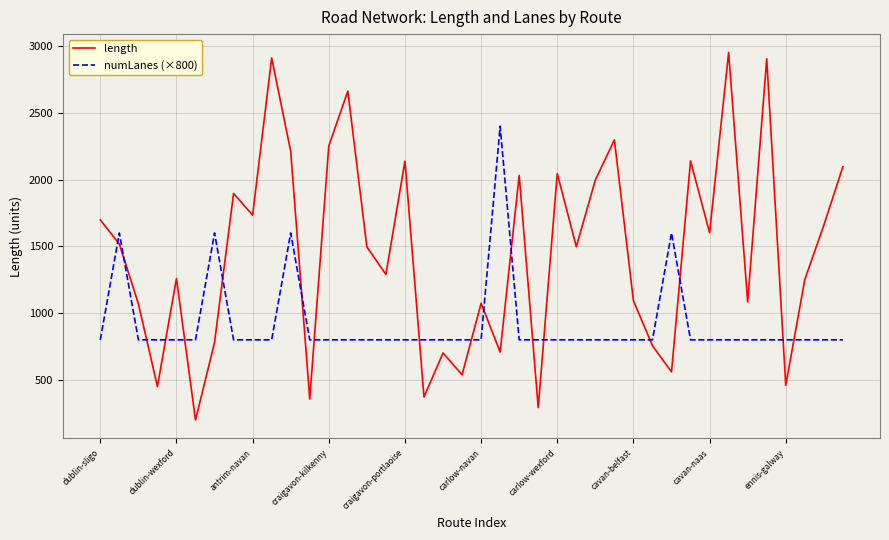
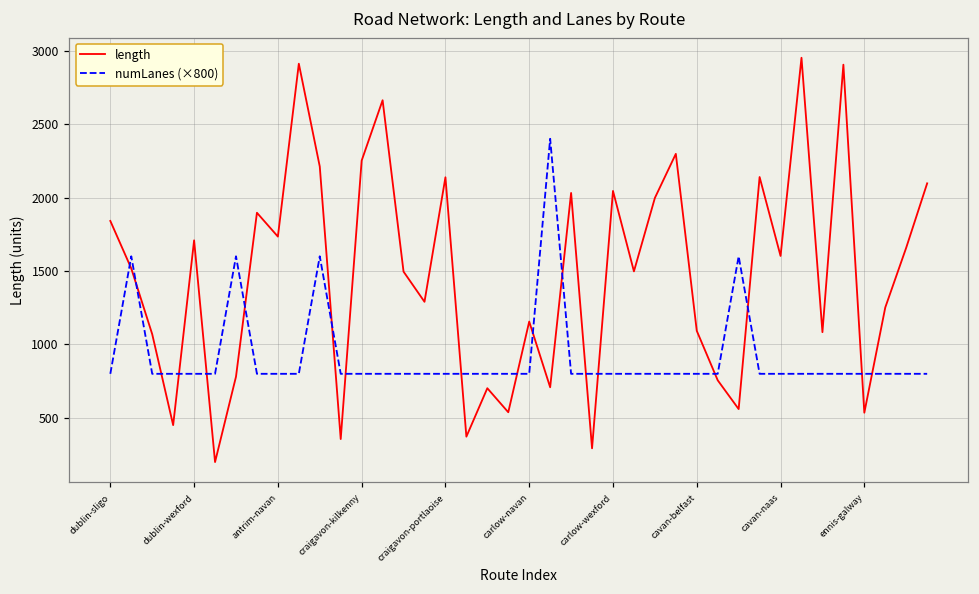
length, dublin-sligo: 1700 -> 1840
length, dublin-wexford: 1260 -> 1710
length, carlow-navan: 1070 -> 1160
length, ennis-galway: 460 -> 540
